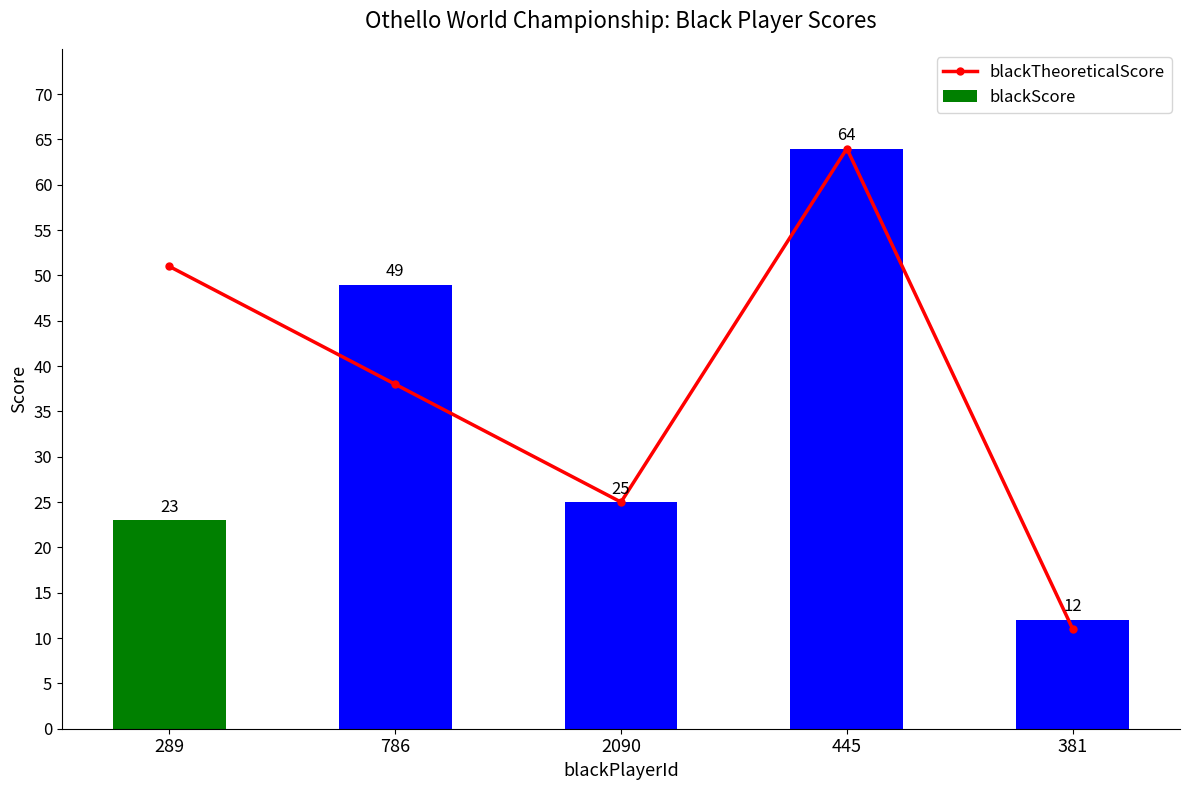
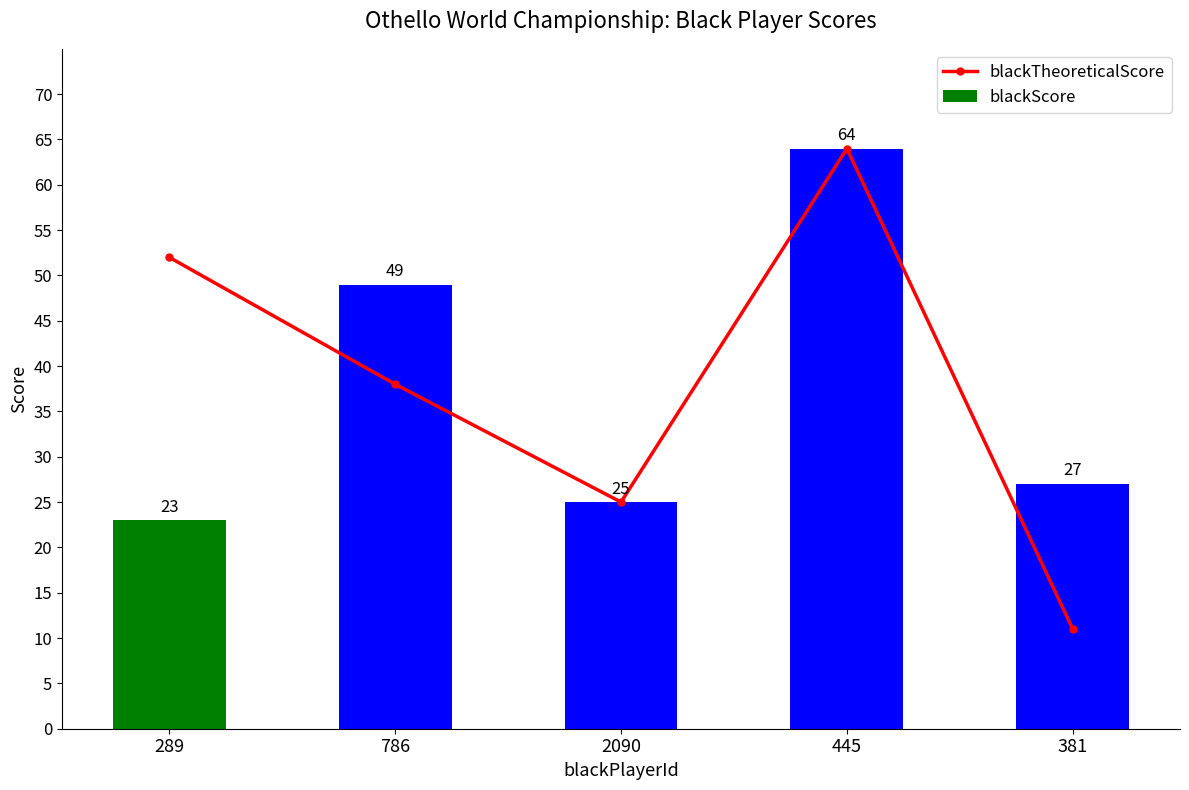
blackTheoreticalScore, 289: 51 -> 52
blackScore, 381: 12 -> 27
